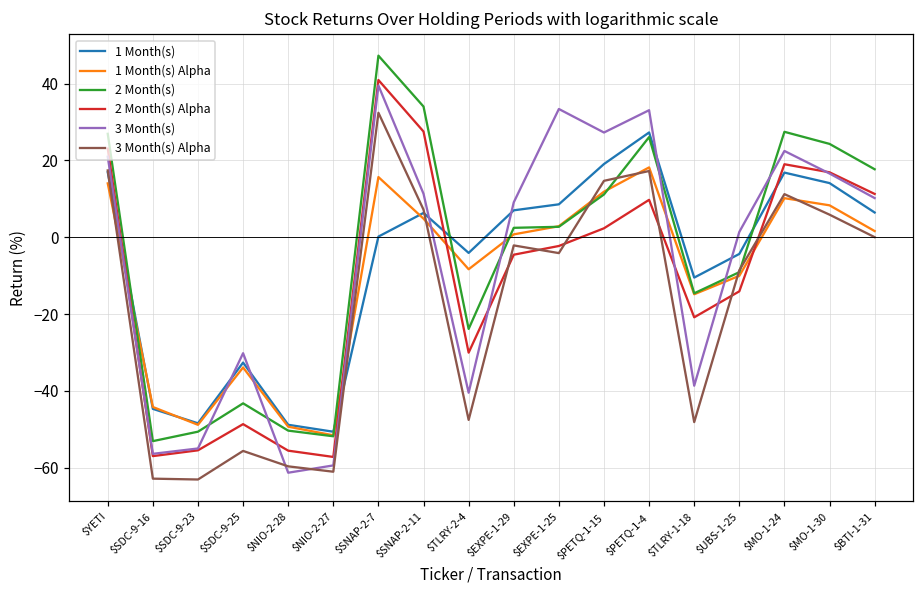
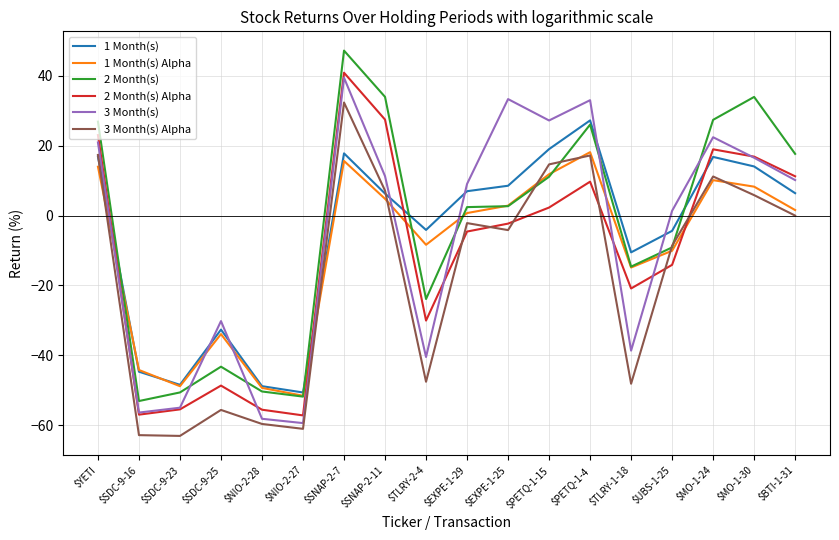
3 Month(s), $NIO-2-28: -61 -> -58
1 Month(s), $SNAP-2-7: 0 -> 18
2 Month(s), $MO-1-30: 24 -> 34
